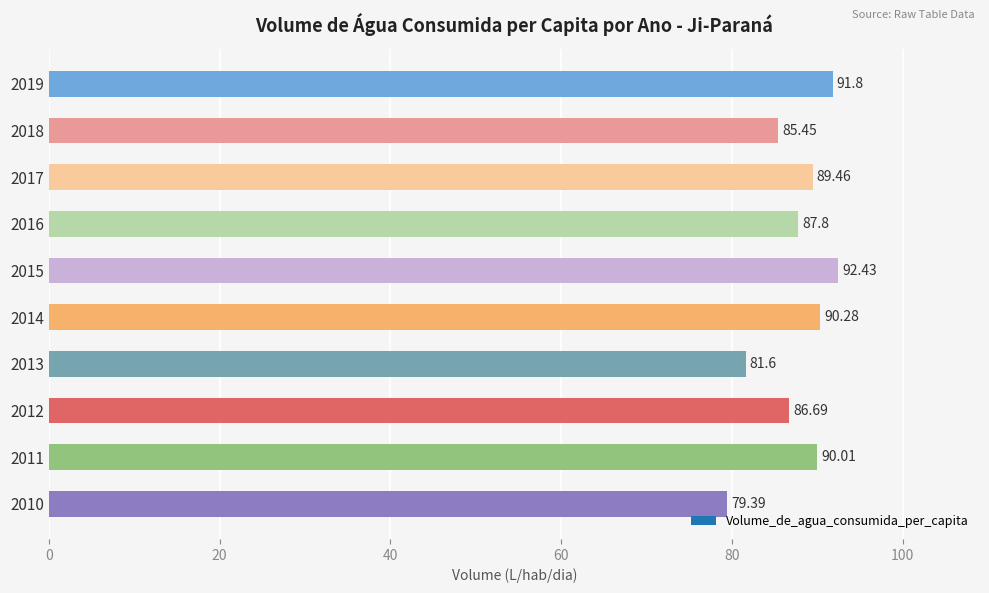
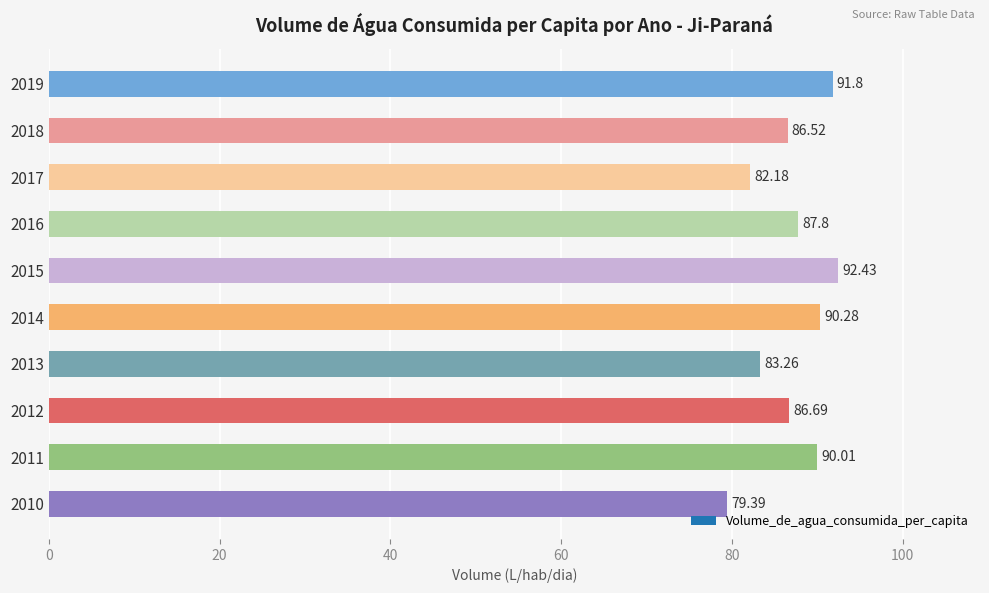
2018: 85.45 -> 86.52
2017: 89.46 -> 82.18
2013: 81.6 -> 83.26
